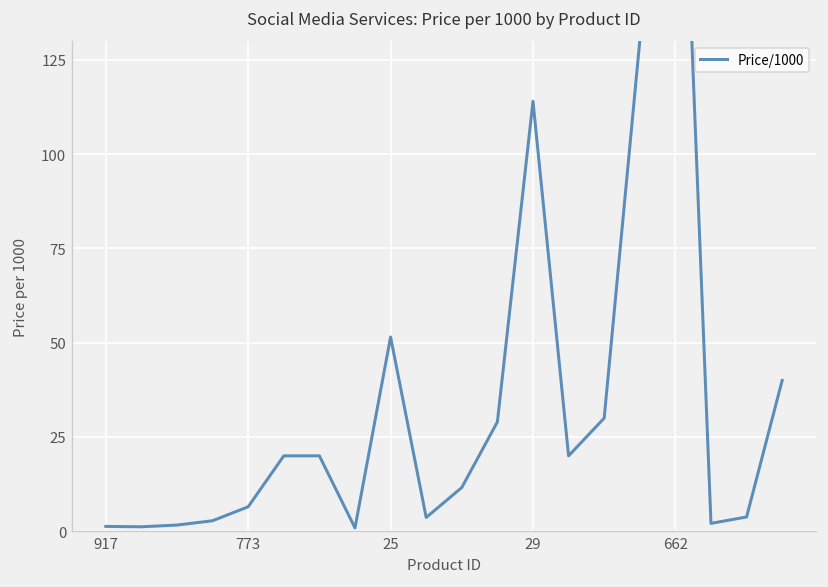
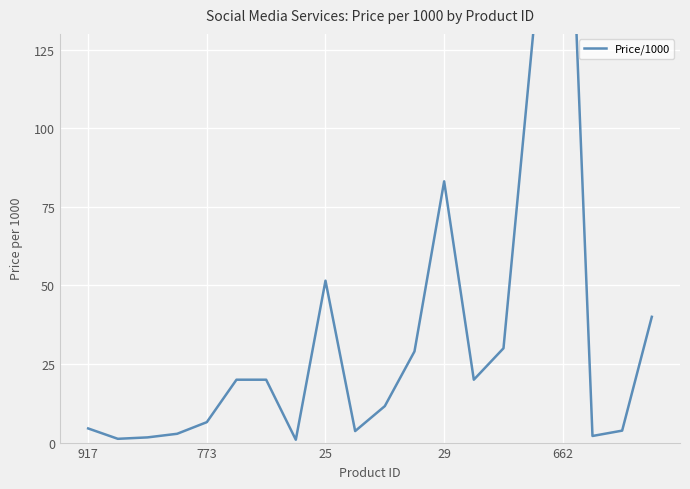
917: 1 -> 5
29: 114 -> 83
